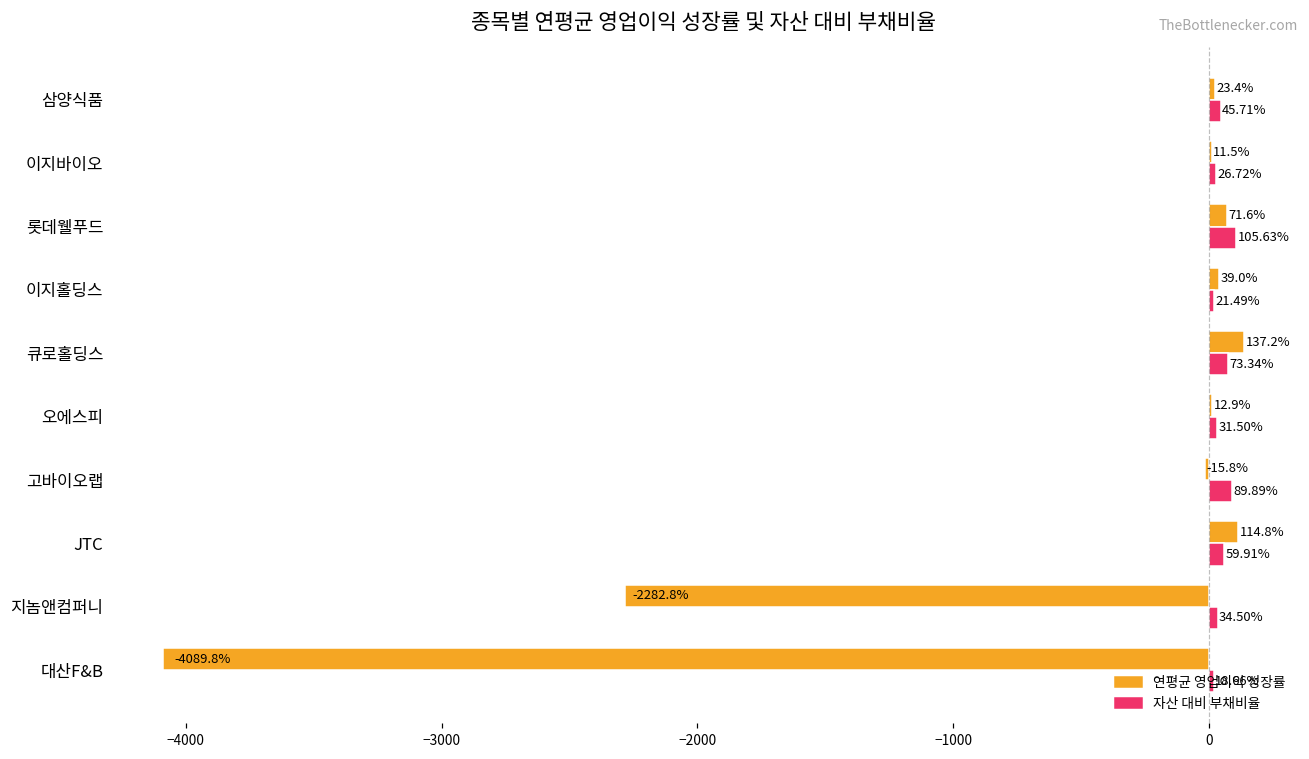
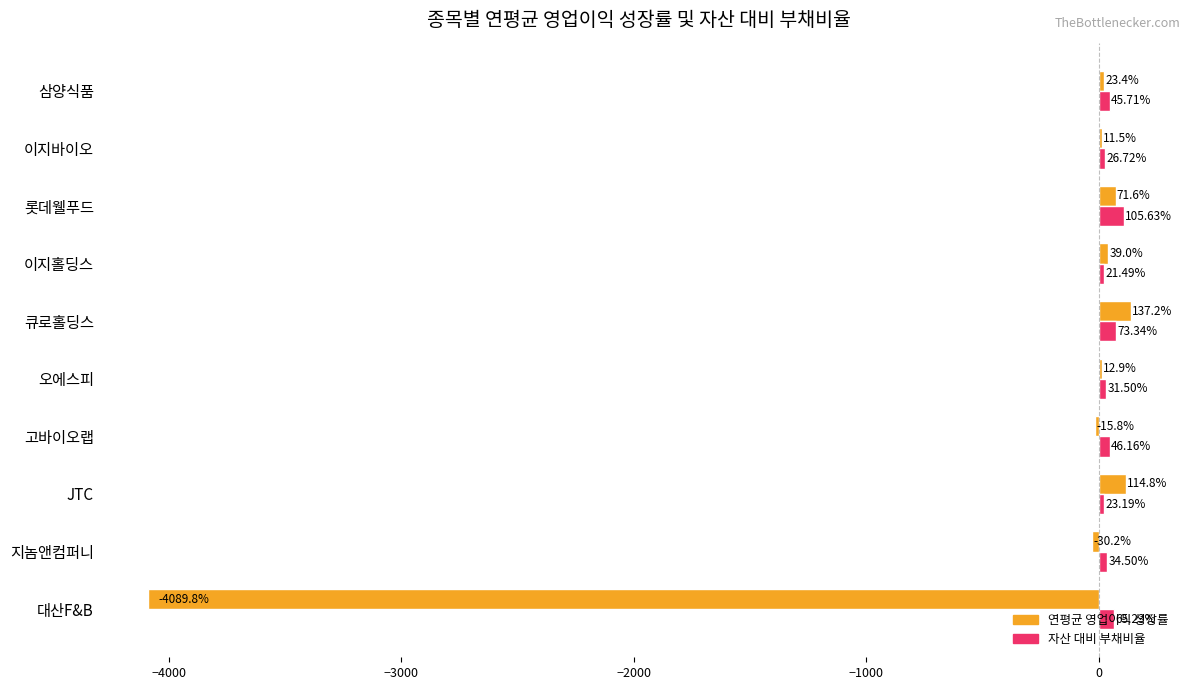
자산 대비 부채비율, 고바이오랩: 89.89% -> 46.16%
자산 대비 부채비율, JTC: 59.91% -> 23.19%
연평균 영업이익 성장률, 지놈앤컴퍼니: -2282.8% -> -30.2%
자산 대비 부채비율, 대산F&B: 18.66% -> 65.23%
